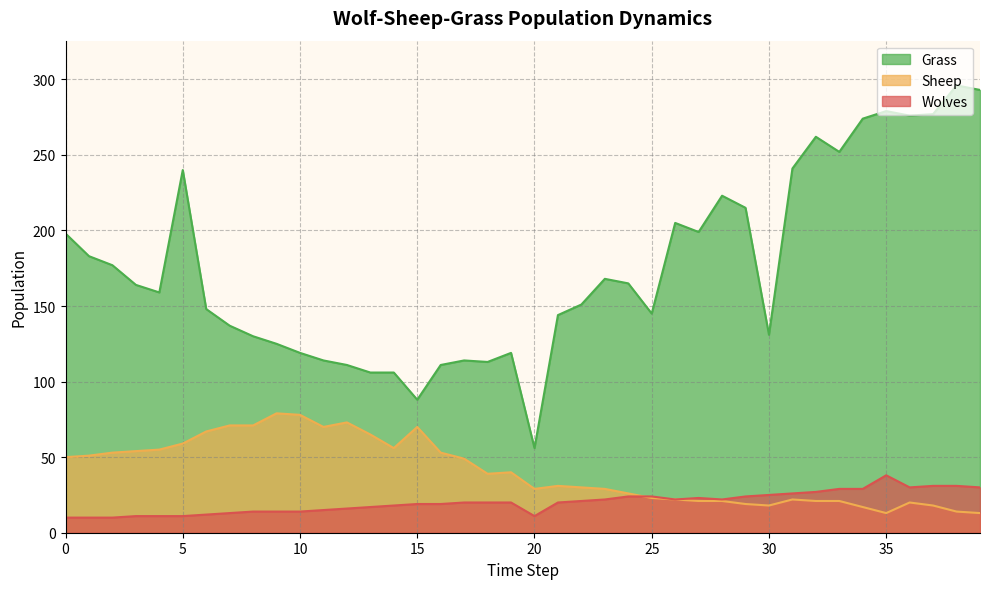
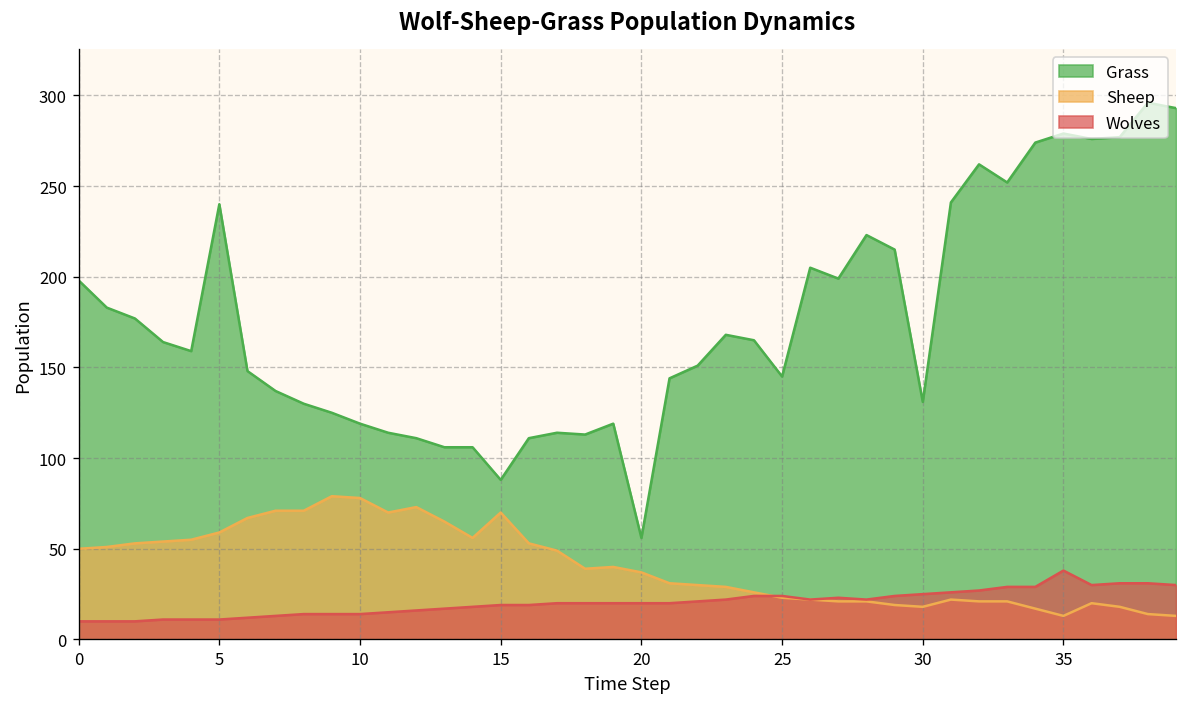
Sheep, 20: 29 -> 37
Wolves, 20: 11 -> 20
